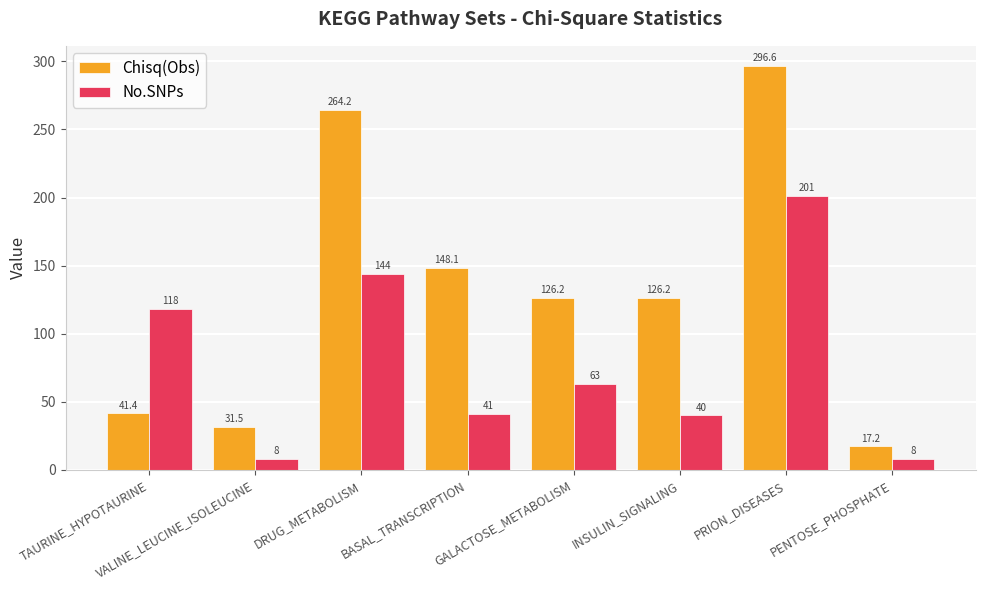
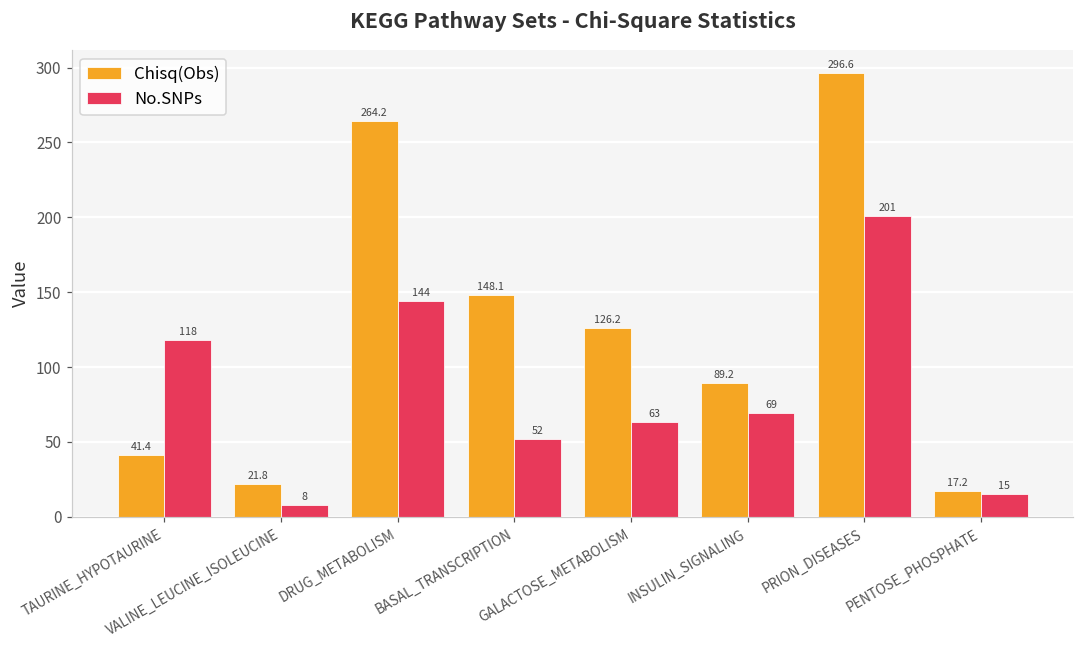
Chisq(Obs), VALINE_LEUCINE_ISOLEUCINE: 31.5 -> 21.8
No.SNPs, BASAL_TRANSCRIPTION: 41 -> 52
Chisq(Obs), INSULIN_SIGNALING: 126.2 -> 89.2
No.SNPs, INSULIN_SIGNALING: 40 -> 69
No.SNPs, PENTOSE_PHOSPHATE: 8 -> 15
